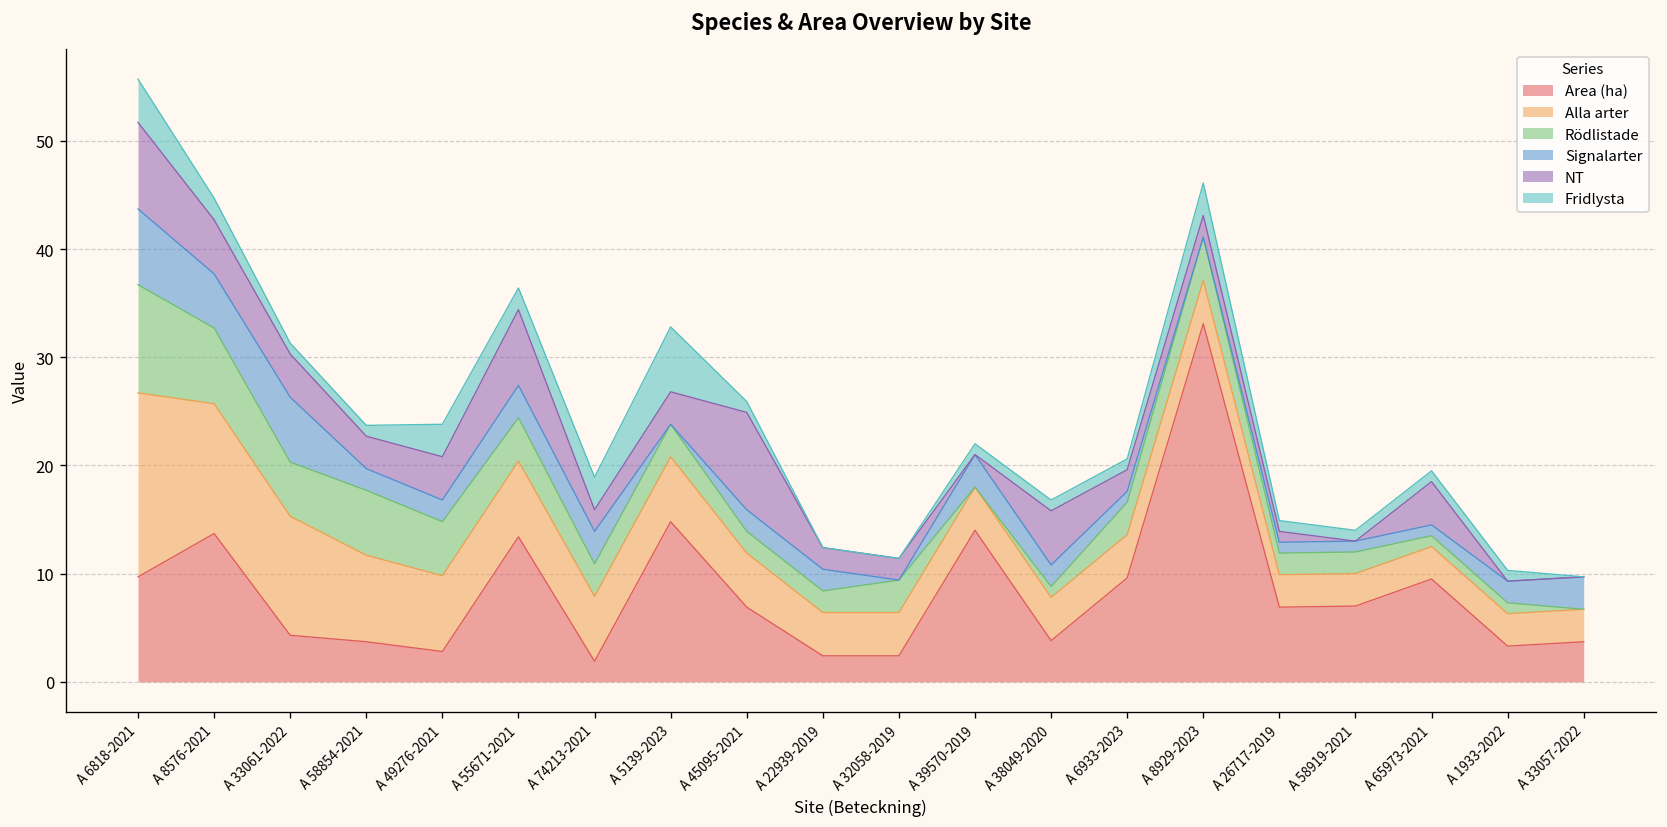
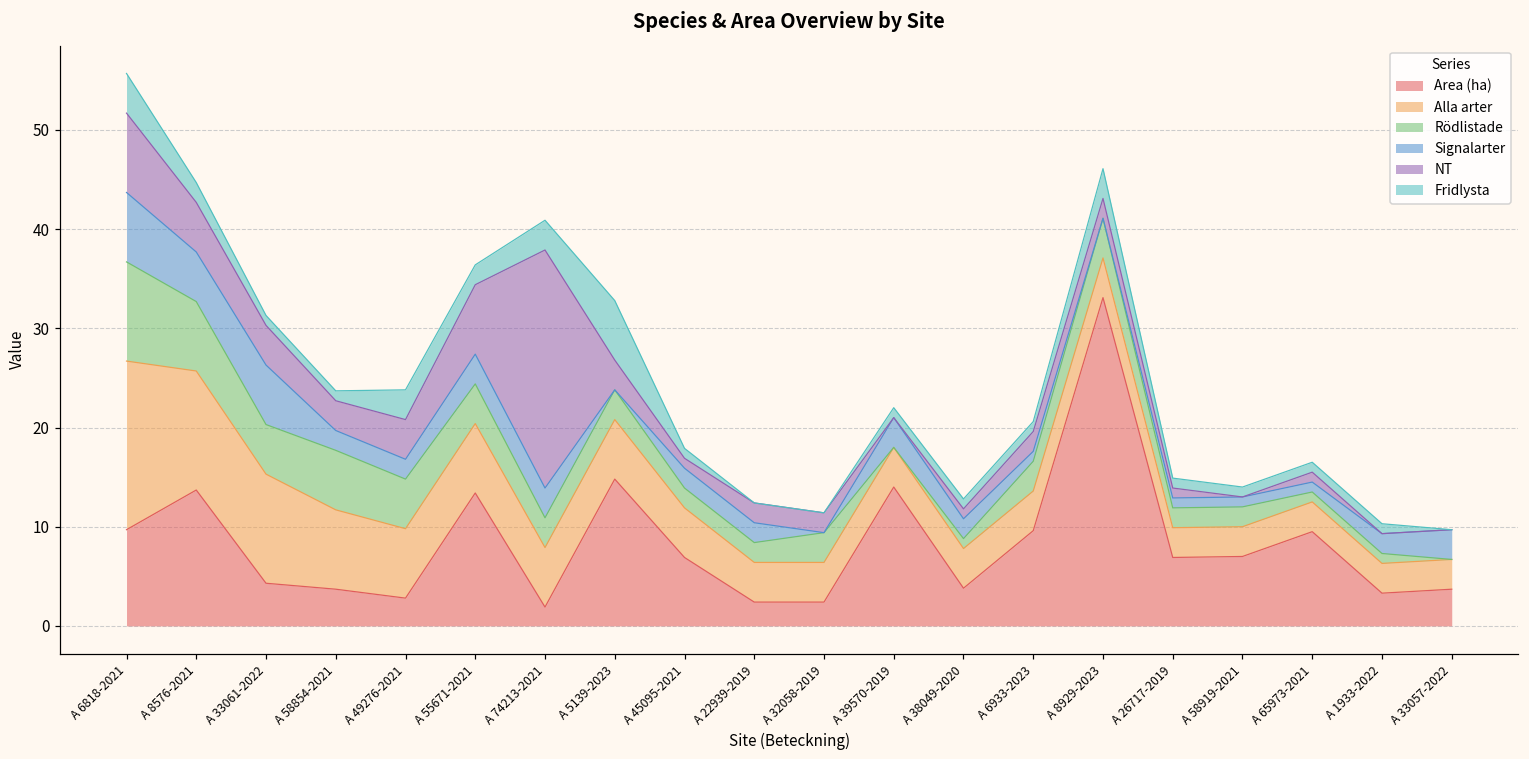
NT, A 74213-2021: 2 -> 24
NT, A 45095-2021: 9 -> 1
NT, A 38049-2020: 5 -> 1
NT, A 65973-2021: 4 -> 1
